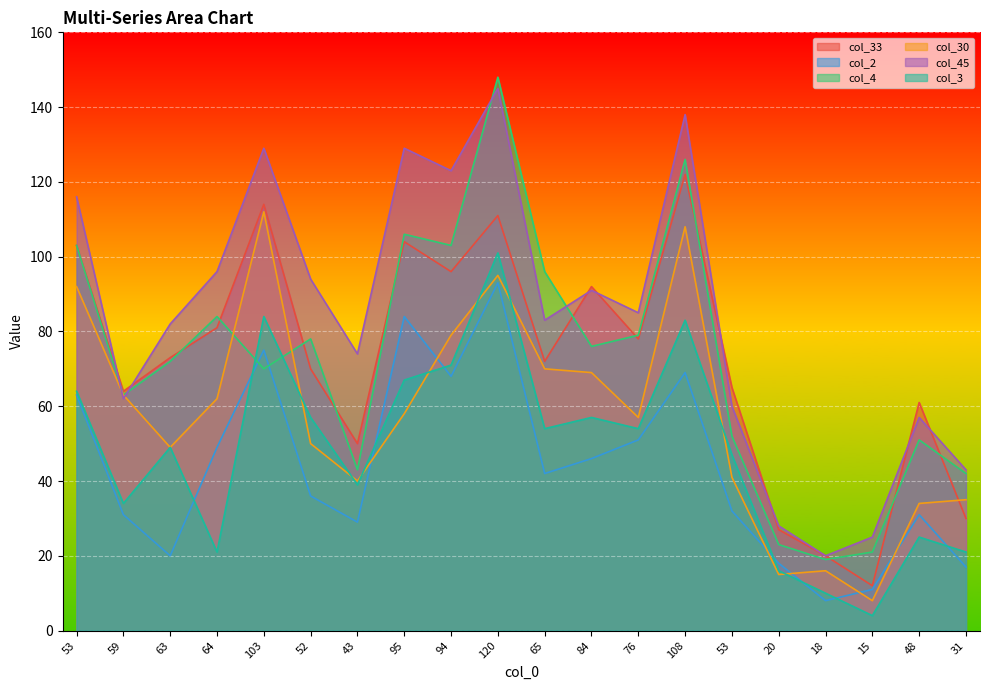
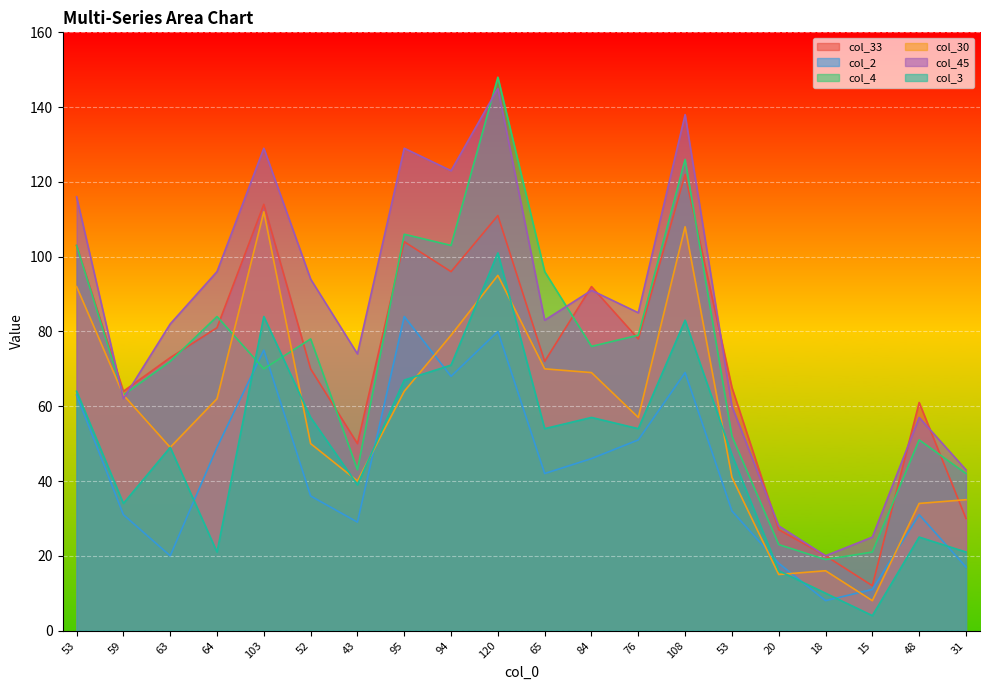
col_30, 95: 58 -> 64
col_2, 120: 93 -> 80
